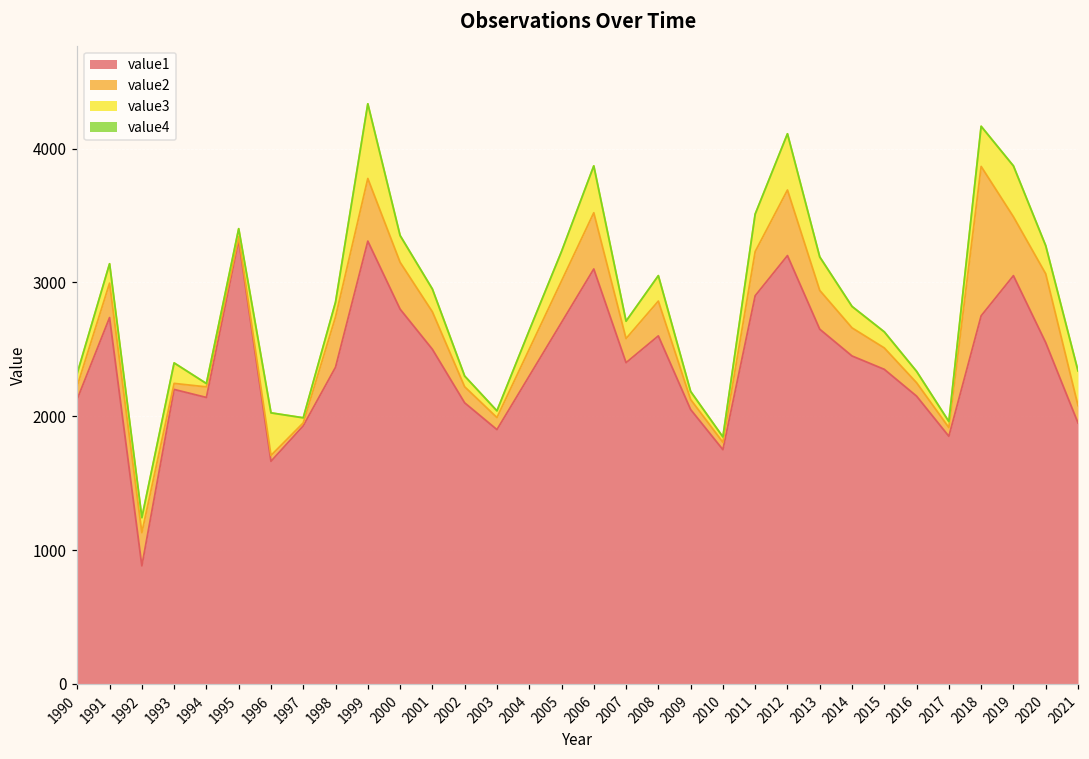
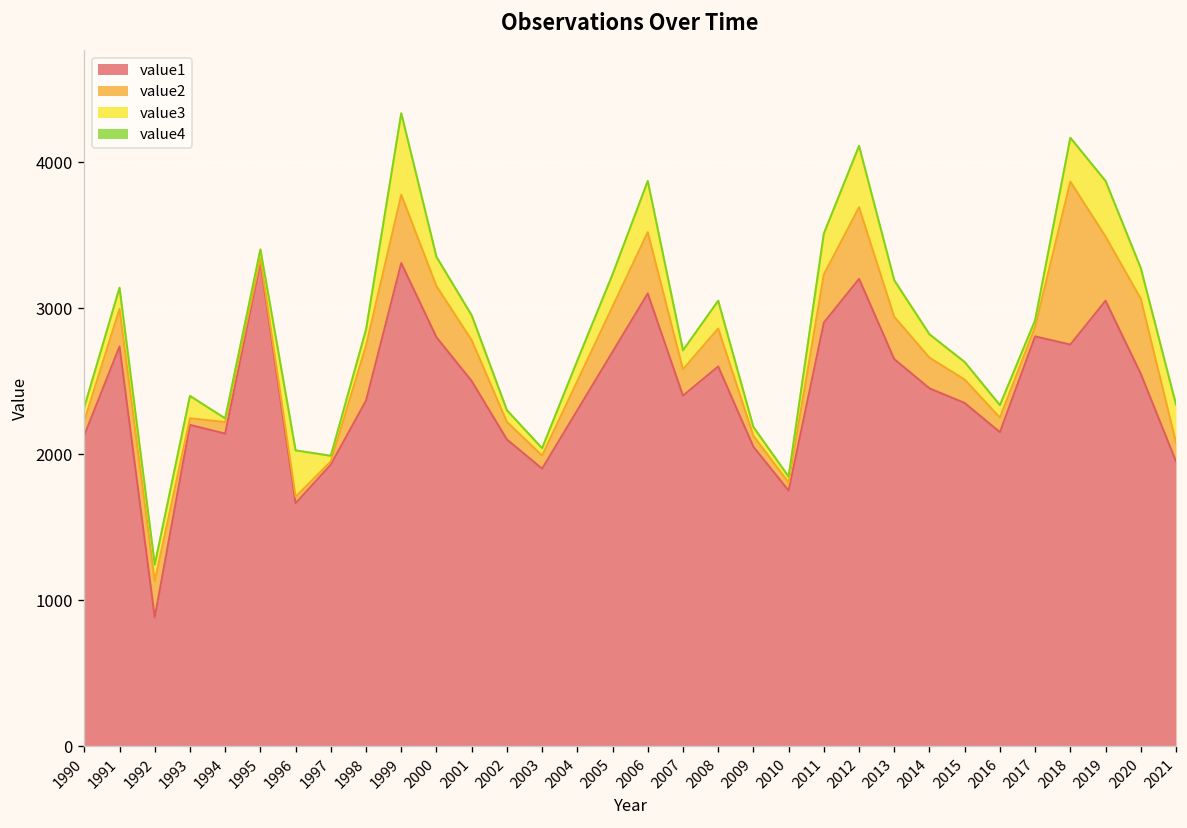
value1, 2017: 1850 -> 2810
